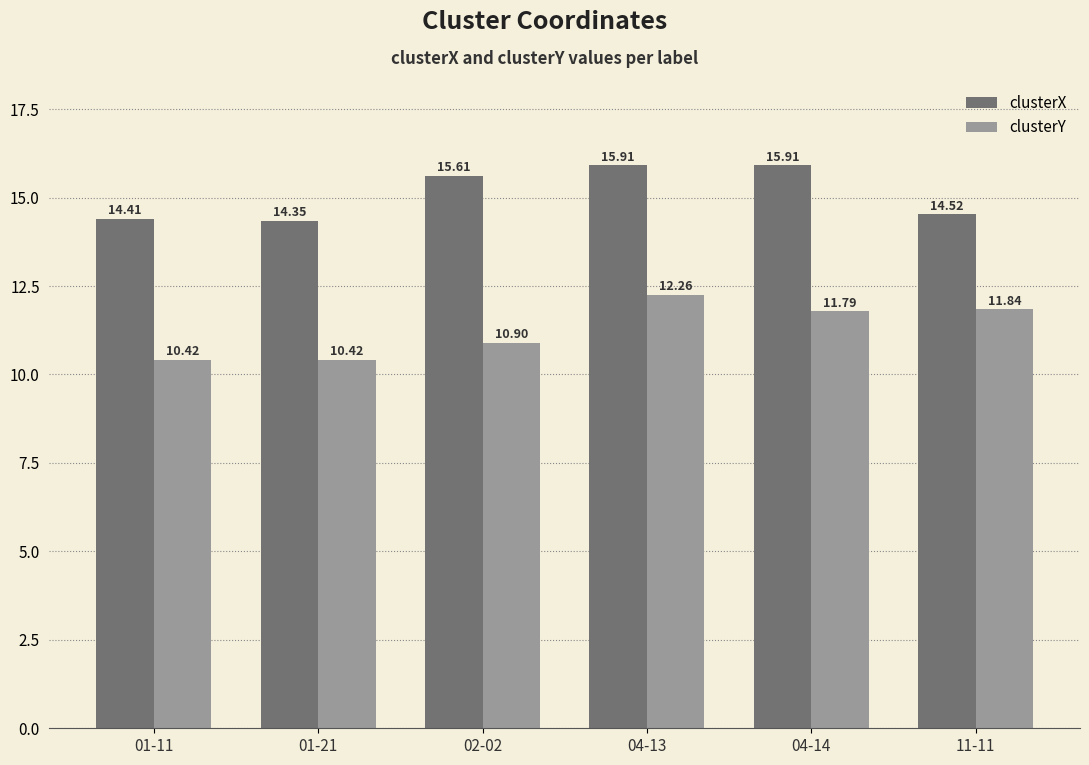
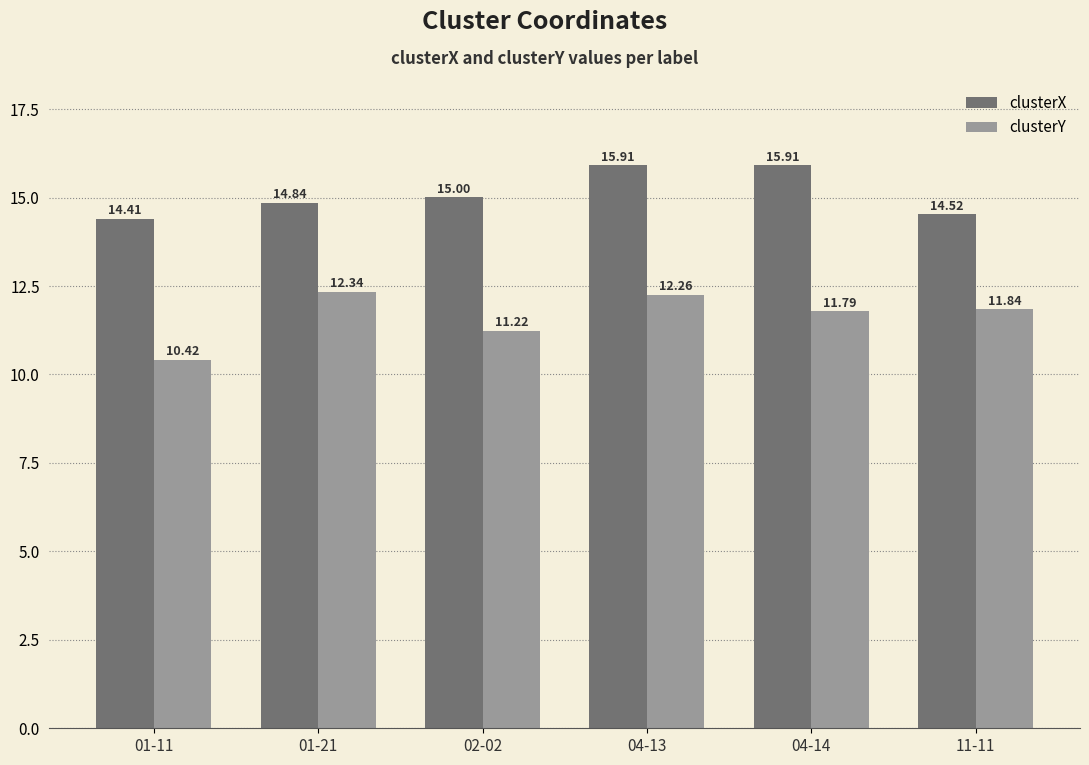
clusterX, 01-21: 14.35 -> 14.84
clusterY, 01-21: 10.42 -> 12.34
clusterX, 02-02: 15.61 -> 15.00
clusterY, 02-02: 10.90 -> 11.22
